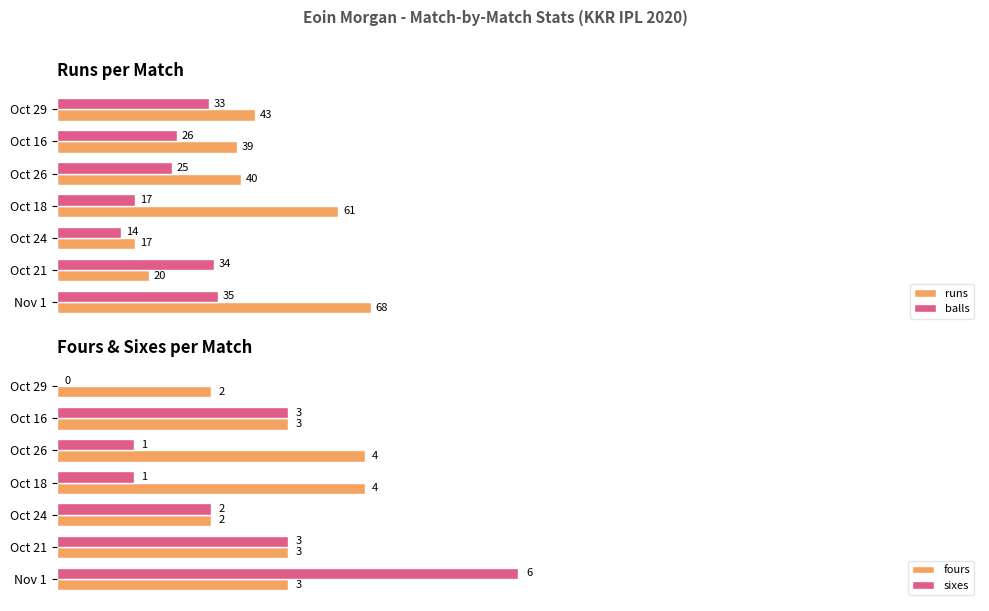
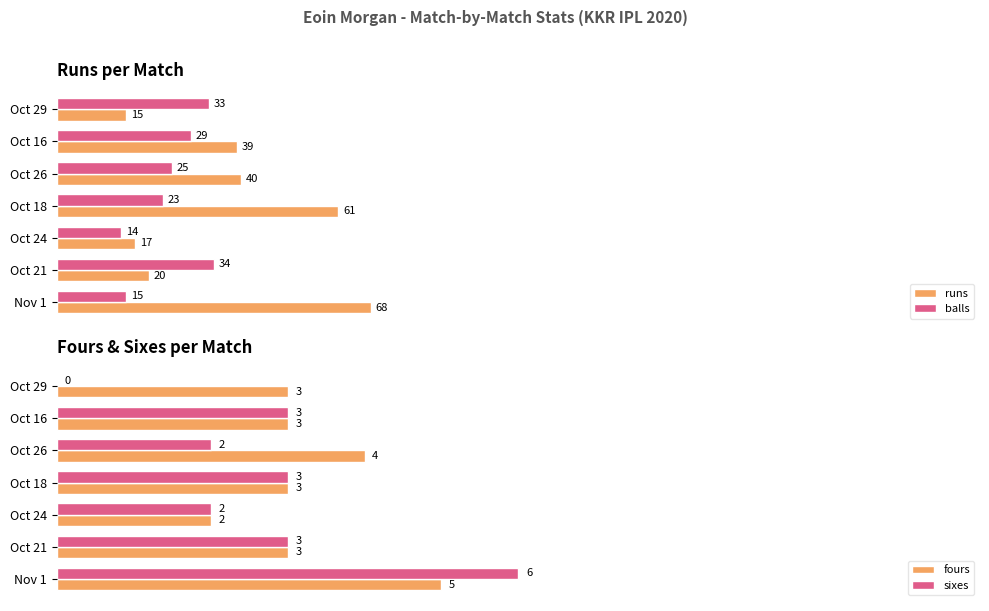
Runs per Match, runs, Oct 29: 43 -> 15
Runs per Match, balls, Oct 16: 26 -> 29
Runs per Match, balls, Oct 18: 17 -> 23
Runs per Match, balls, Nov 1: 35 -> 15
Fours & Sixes per Match, fours, Oct 29: 2 -> 3
Fours & Sixes per Match, sixes, Oct 26: 1 -> 2
Fours & Sixes per Match, sixes, Oct 18: 1 -> 3
Fours & Sixes per Match, fours, Oct 18: 4 -> 3
Fours & Sixes per Match, fours, Nov 1: 3 -> 5
